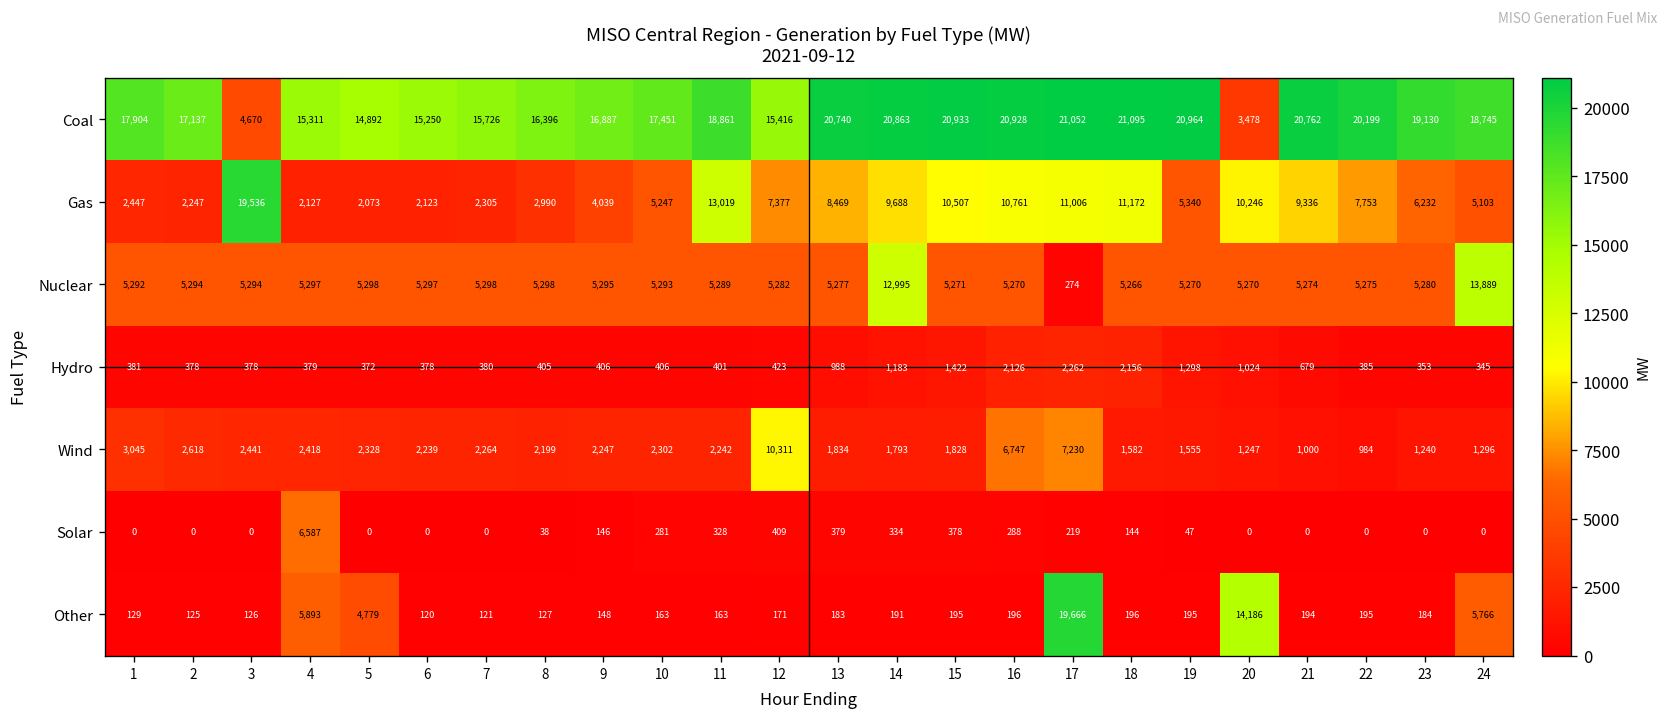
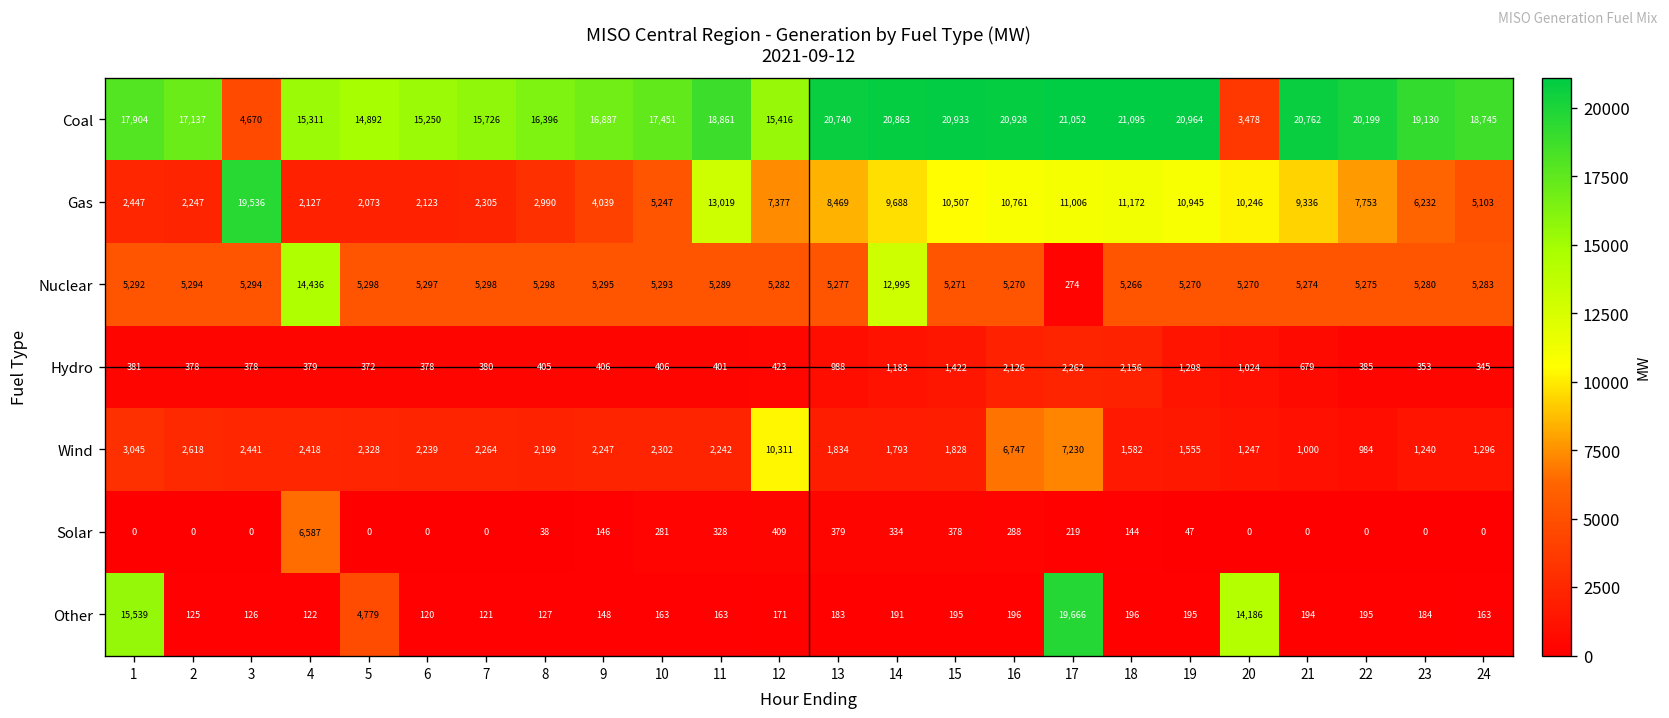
Gas, 19: 5,340 -> 10,945
Nuclear, 4: 5,297 -> 14,436
Nuclear, 24: 13,889 -> 5,283
Other, 1: 129 -> 15,539
Other, 4: 5,893 -> 122
Other, 24: 5,766 -> 163
